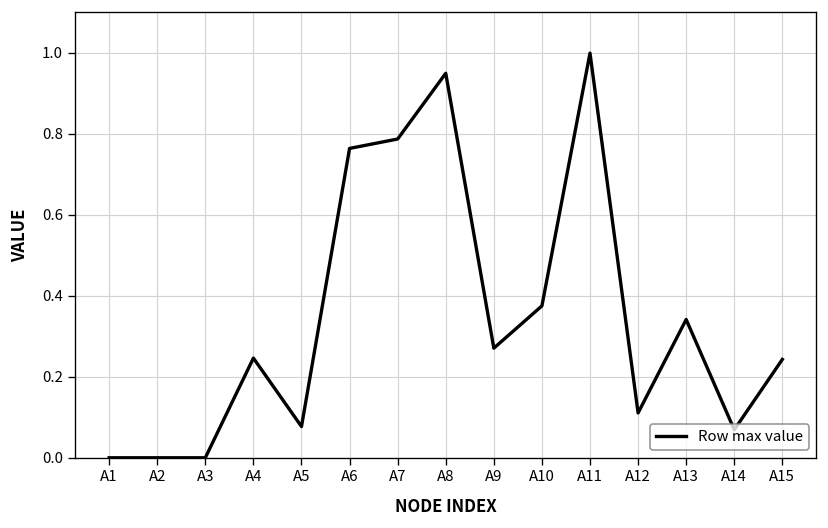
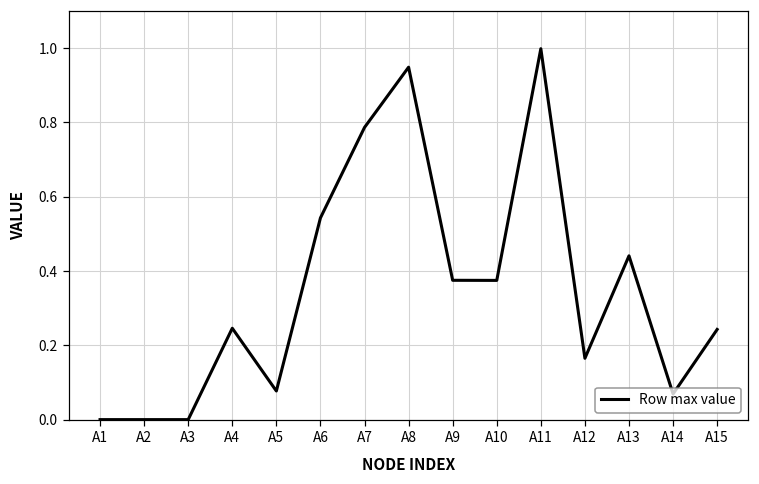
A6: 0.76 -> 0.54
A9: 0.27 -> 0.38
A12: 0.11 -> 0.17
A13: 0.34 -> 0.44
